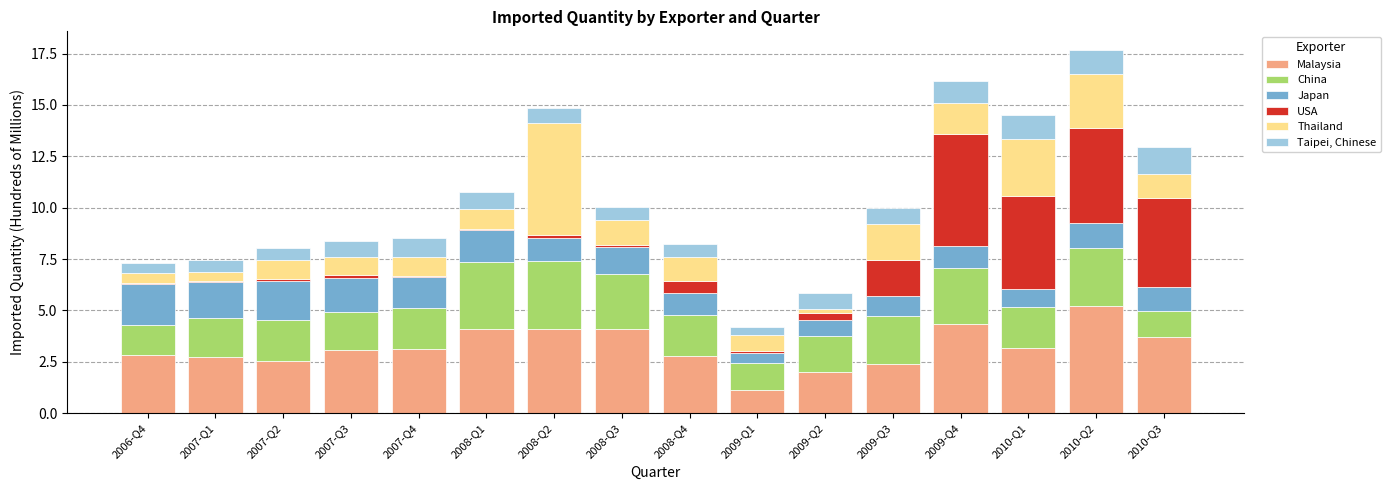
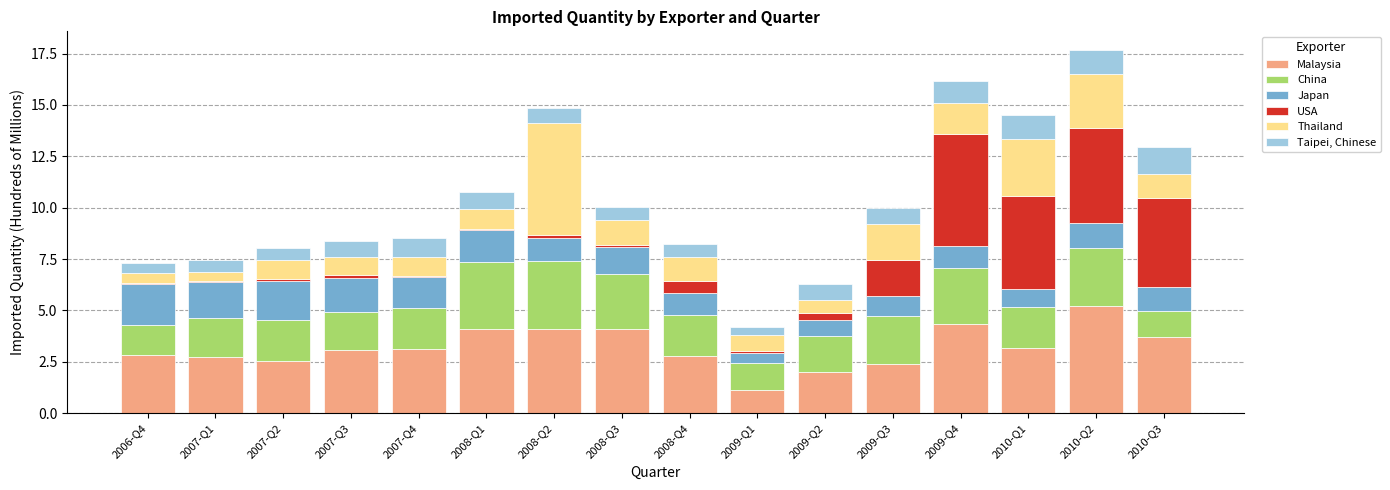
Thailand, 2009-Q2: 0.2 -> 0.7
